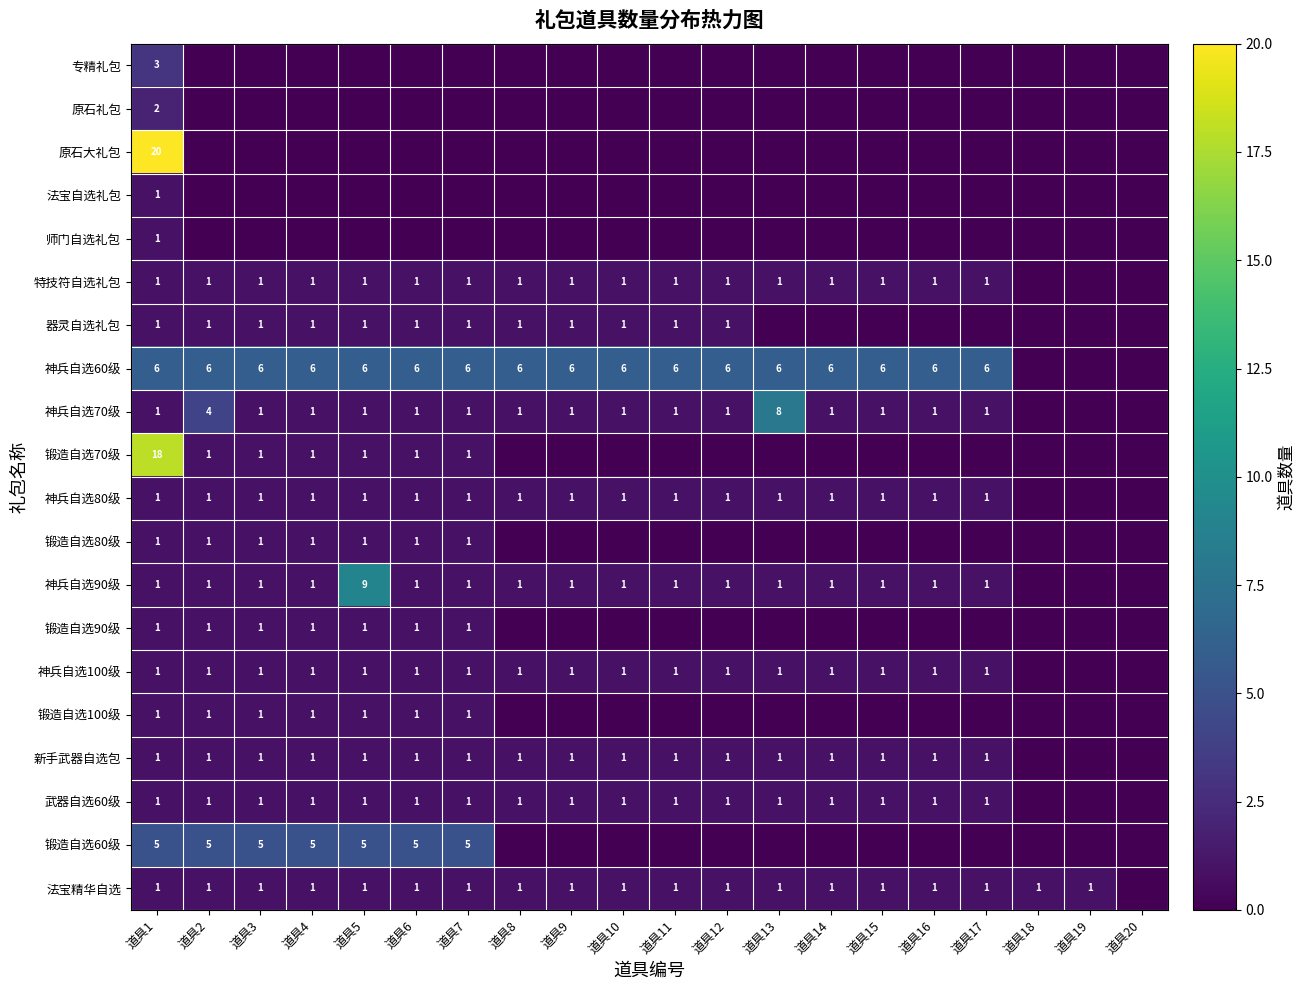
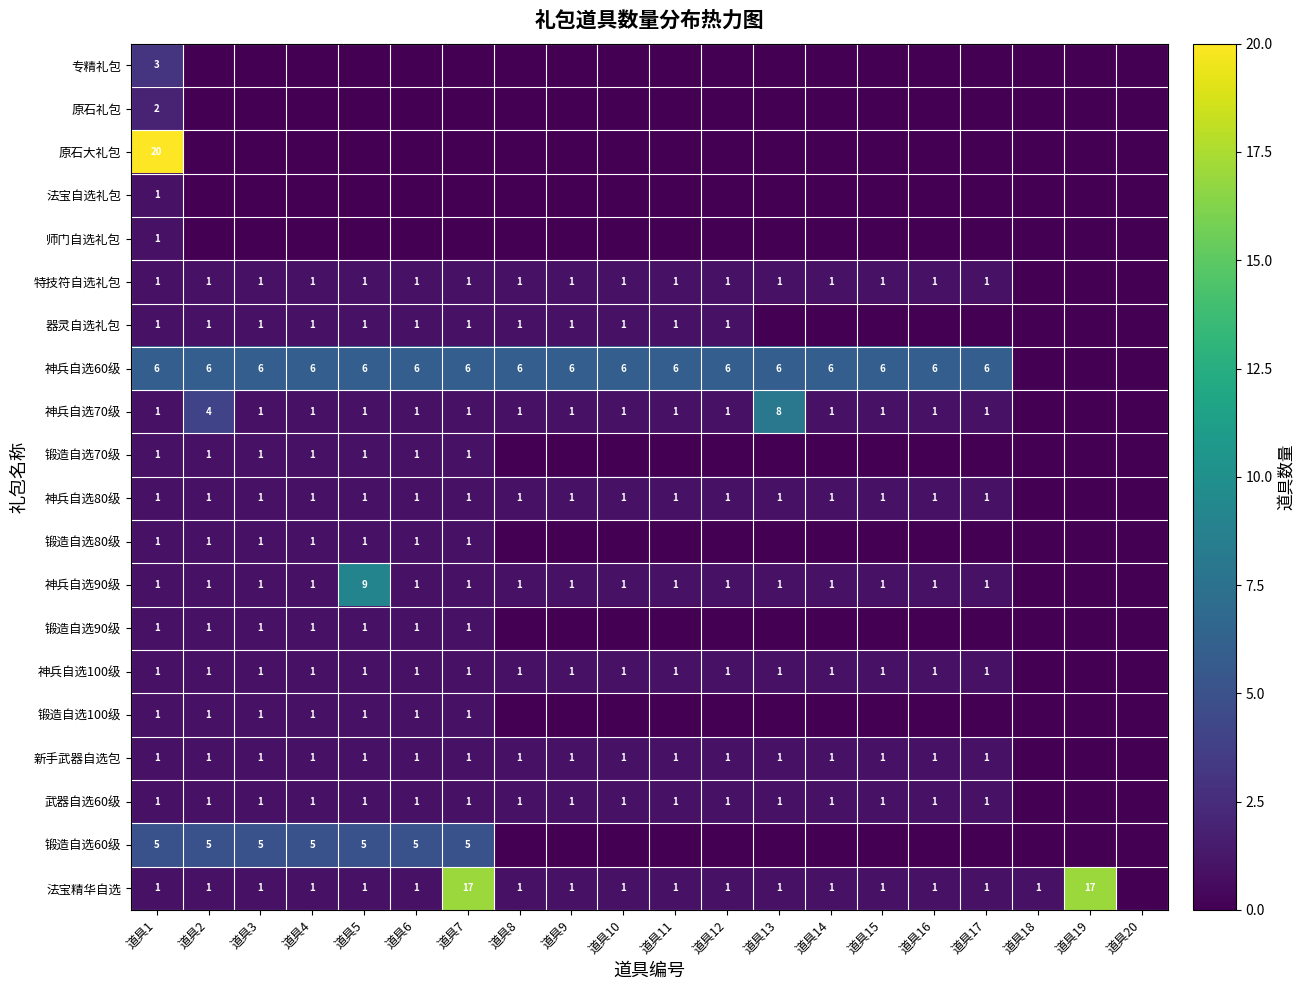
锻造自选70级, 道具1: 18 -> 1
法宝精华自选, 道具7: 1 -> 17
法宝精华自选, 道具19: 1 -> 17
